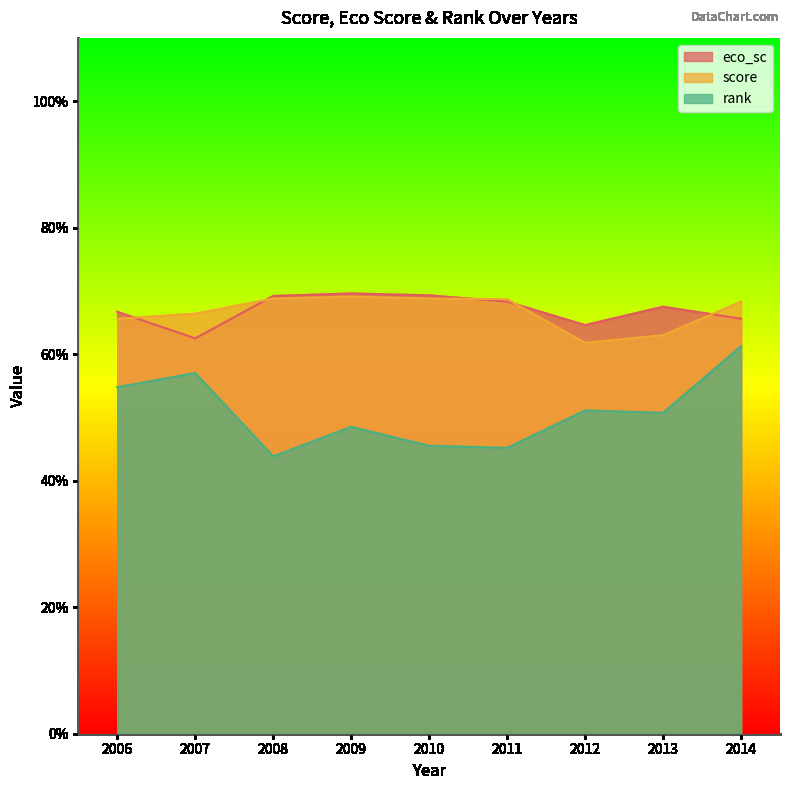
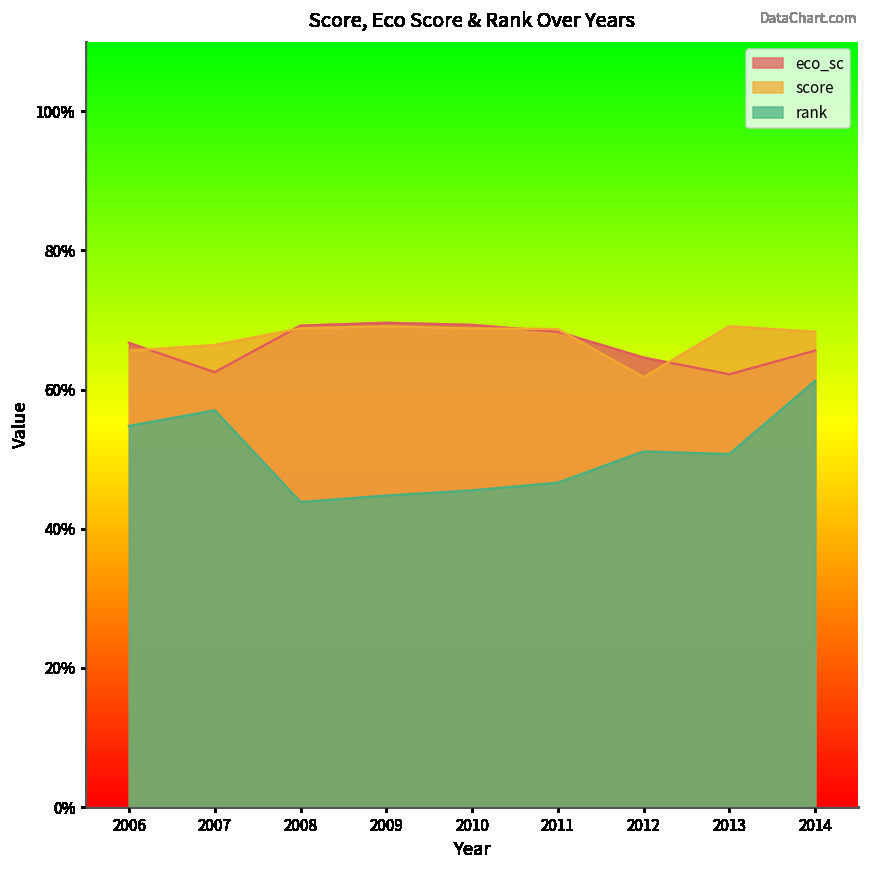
rank, 2009: 49% -> 45%
rank, 2011: 45% -> 47%
eco_sc, 2013: 68% -> 62%
score, 2013: 63% -> 69%
